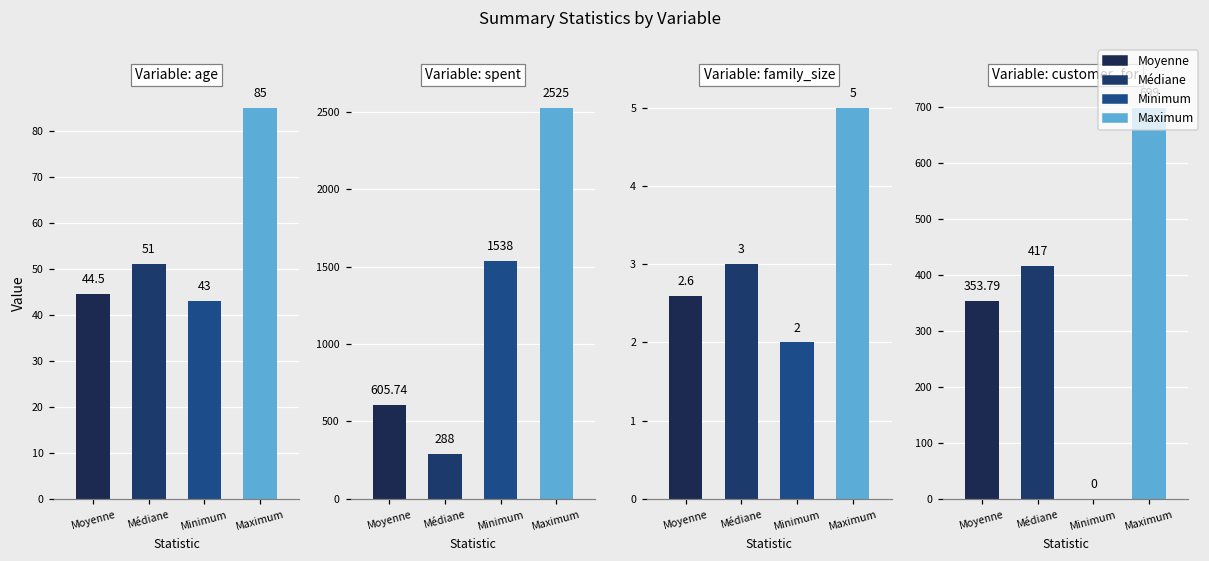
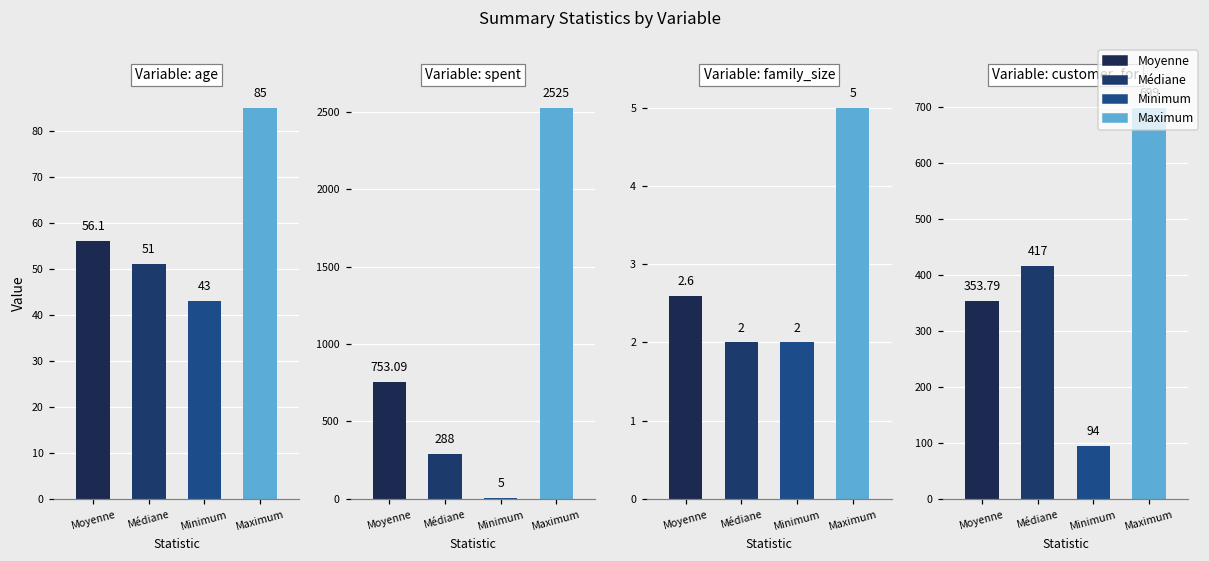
Variable: age, Moyenne: 44.5 -> 56.1
Variable: spent, Moyenne: 605.74 -> 753.09
Variable: spent, Minimum: 1538 -> 5
Variable: family_size, Médiane: 3 -> 2
Variable: customer_for, Minimum: 0 -> 94
